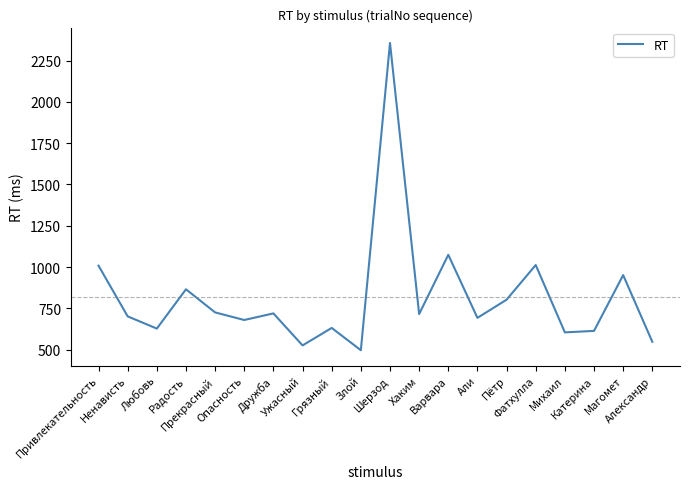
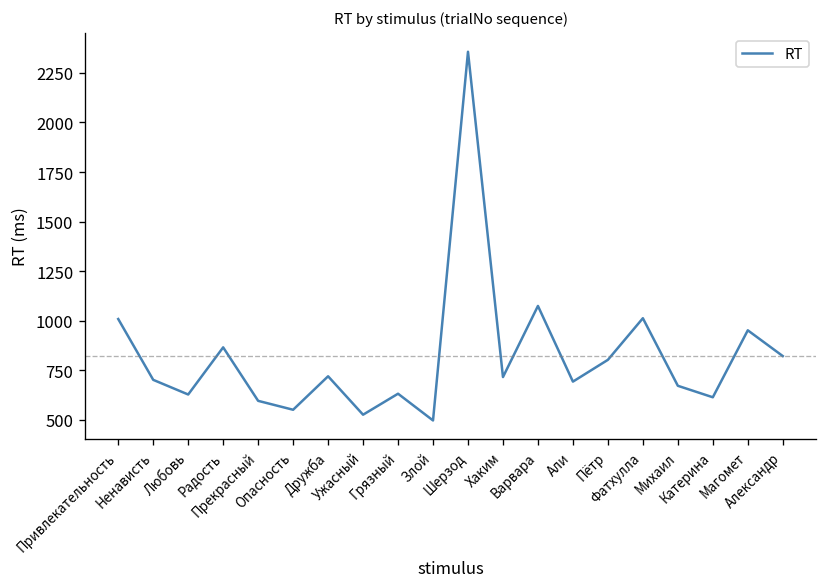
Прекрасный: 730 -> 600
Опасность: 680 -> 550
Михаил: 600 -> 670
Александр: 550 -> 820
